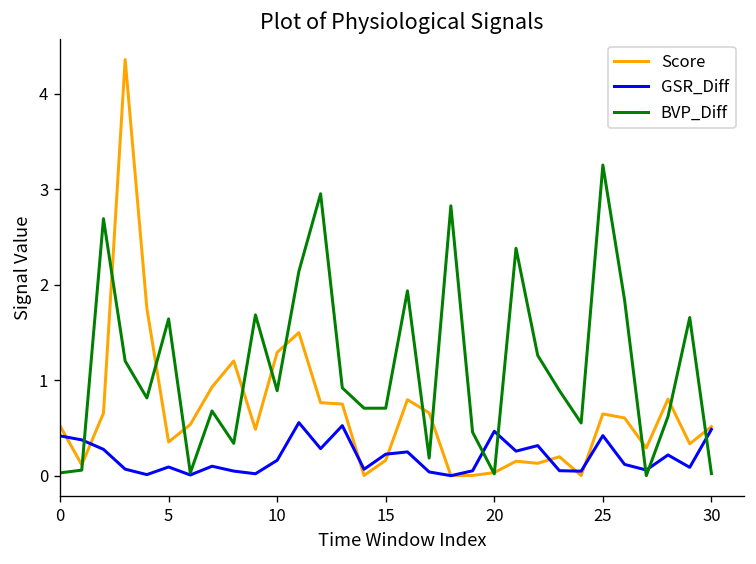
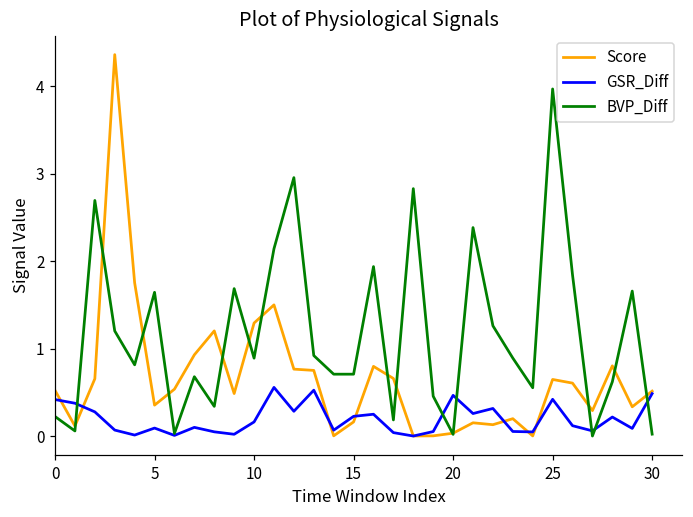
BVP_Diff, 0: 0.0 -> 0.2
BVP_Diff, 25: 3.3 -> 4.0
